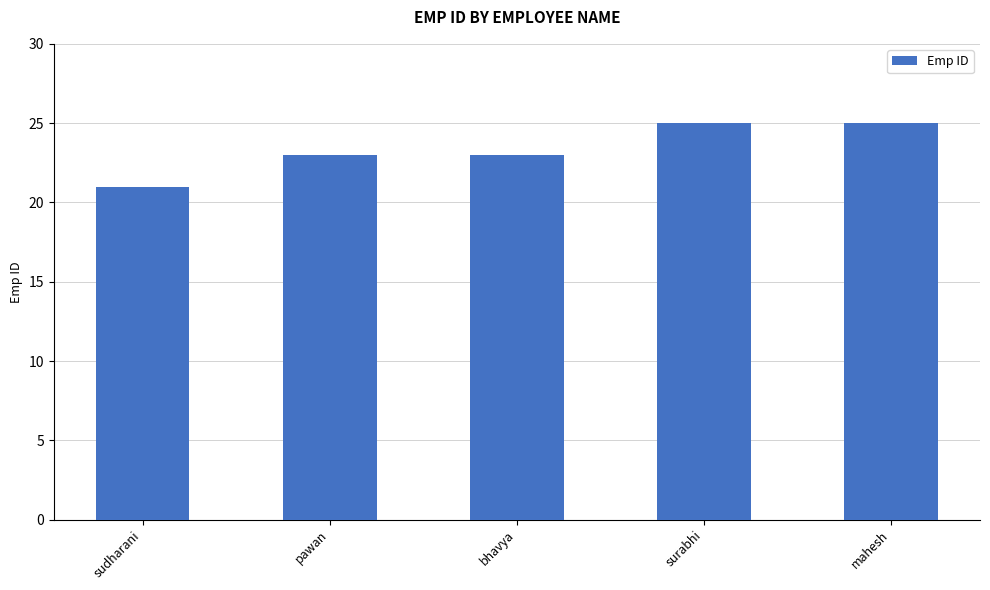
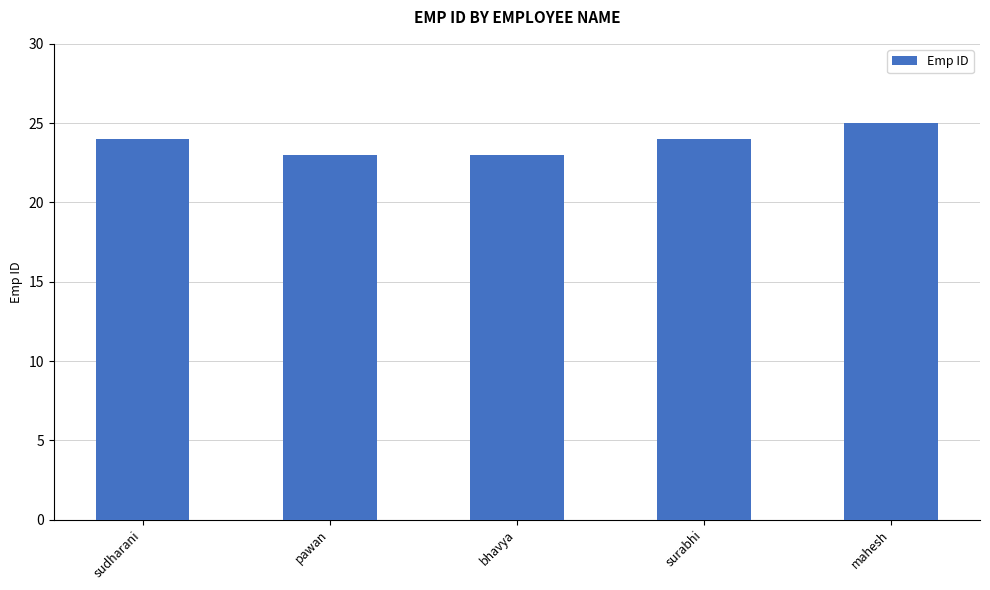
sudharani: 21 -> 24
surabhi: 25 -> 24
